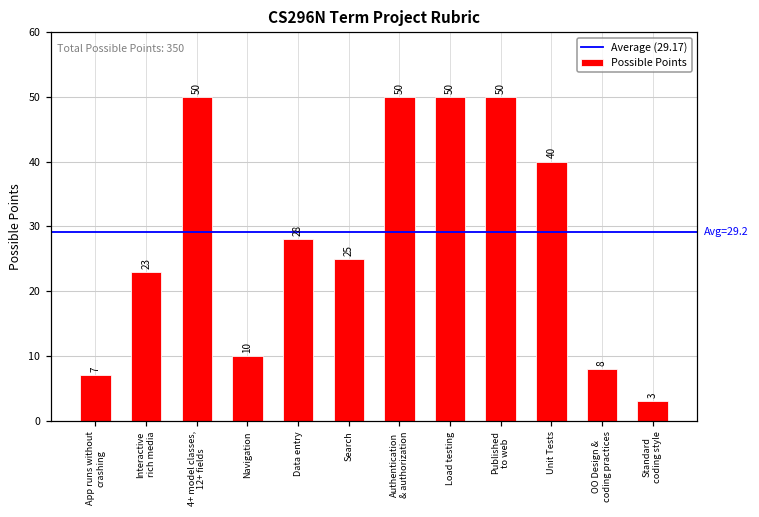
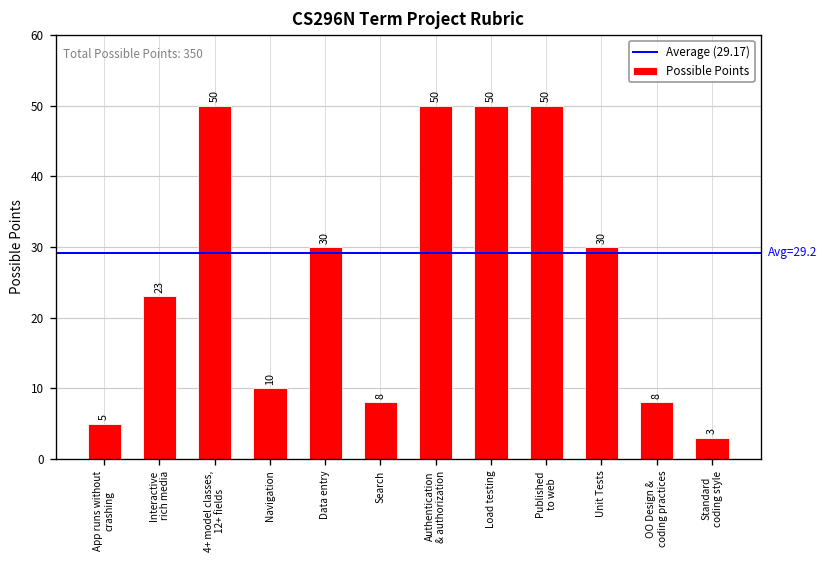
App runs without crashing: 7 -> 5
Data entry: 28 -> 30
Search: 25 -> 8
Unit Tests: 40 -> 30
